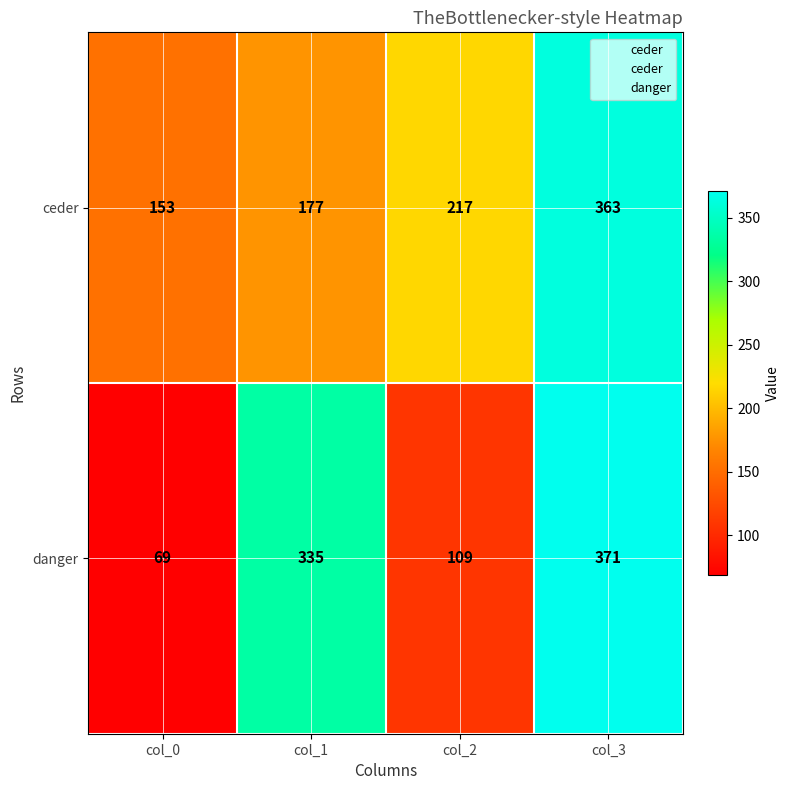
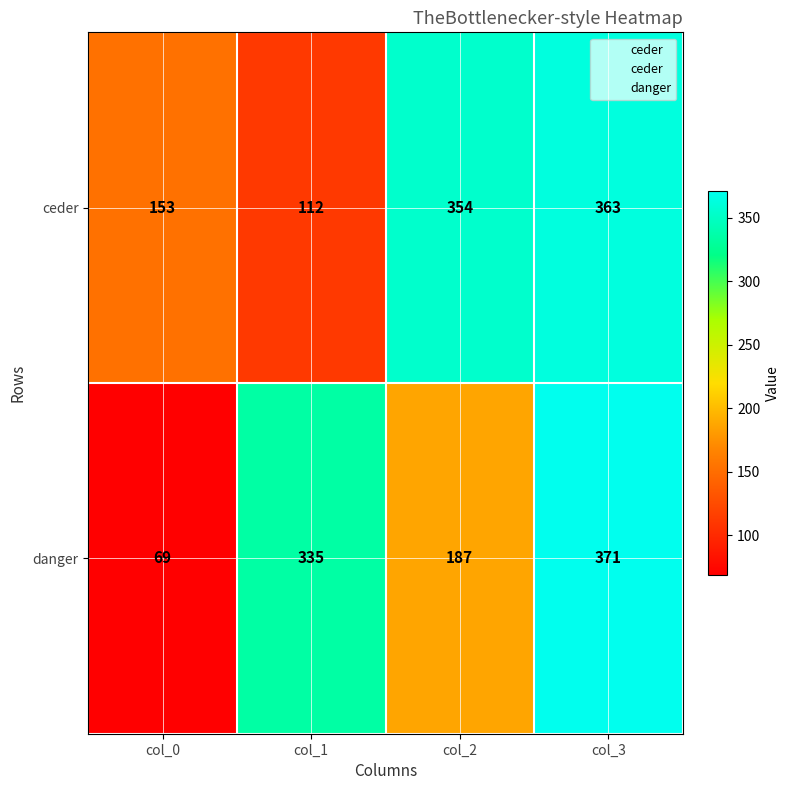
ceder, col_1: 177 -> 112
ceder, col_2: 217 -> 354
danger, col_2: 109 -> 187
